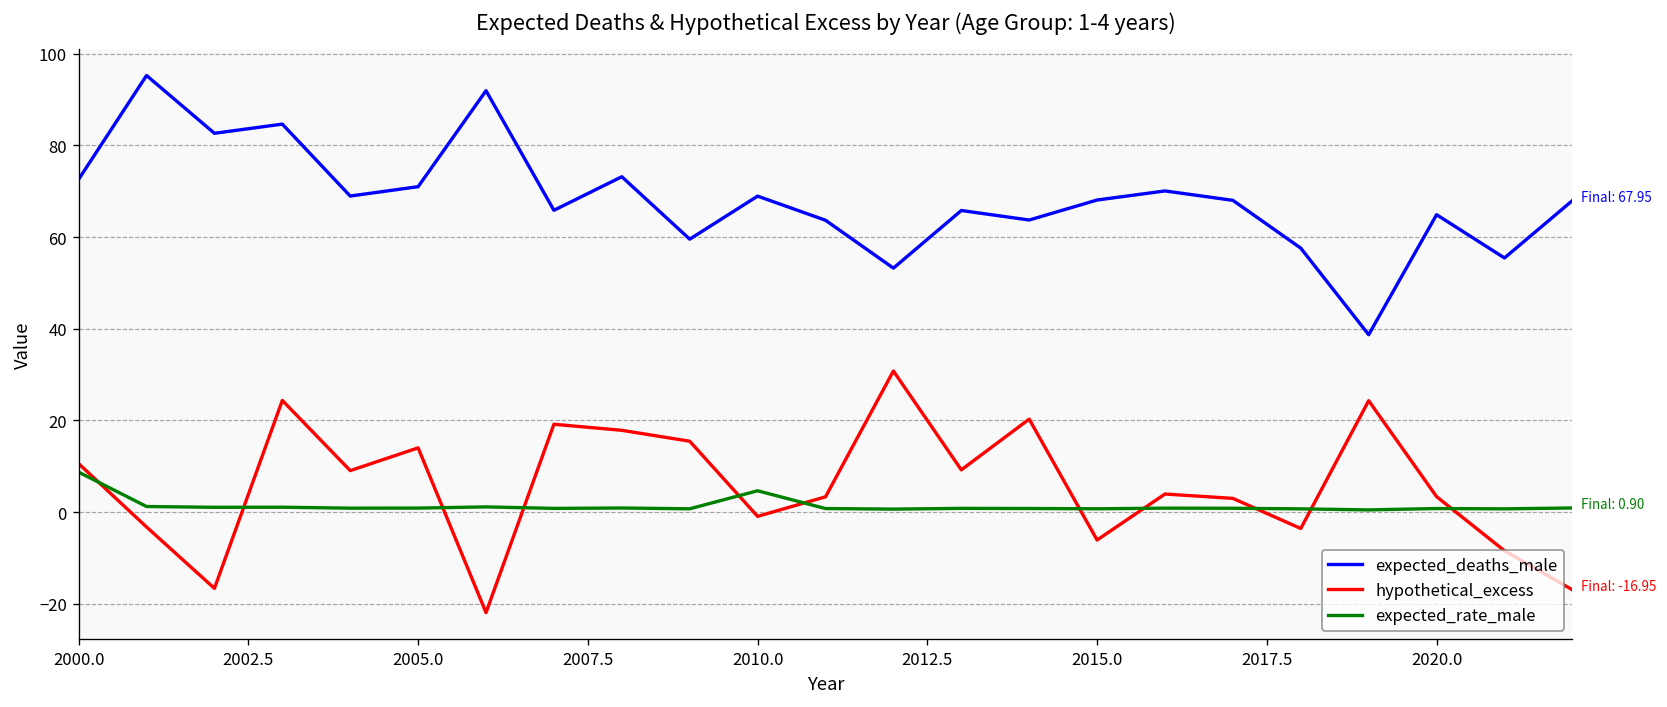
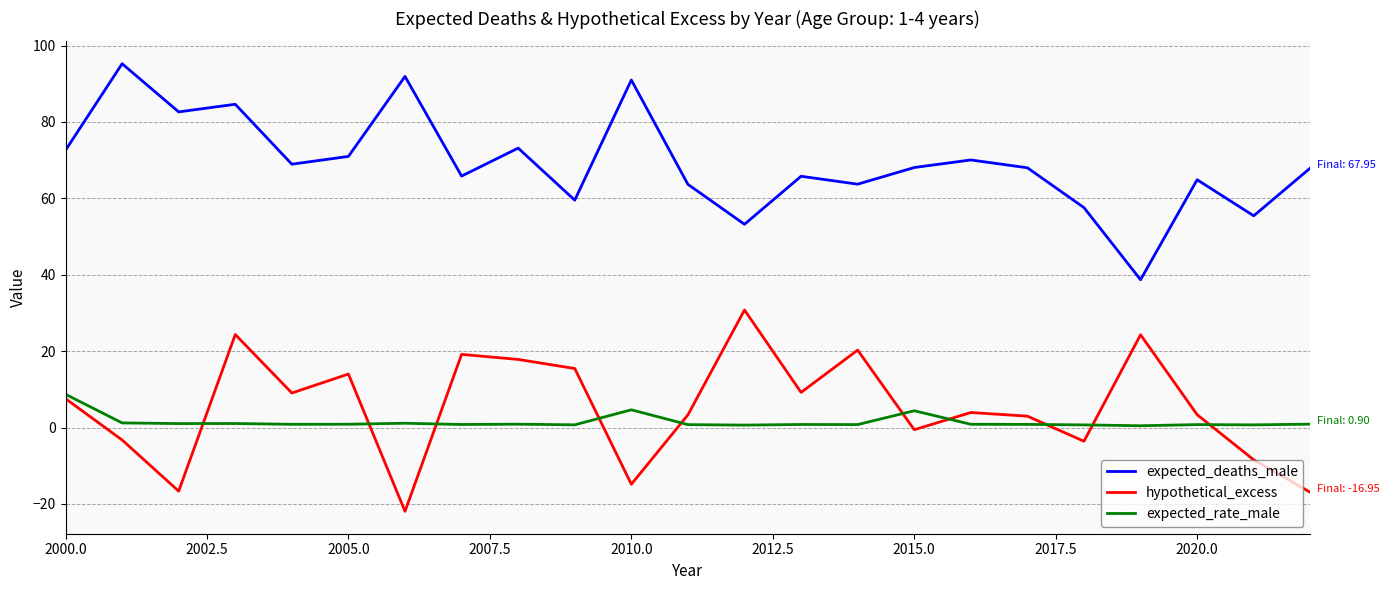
hypothetical_excess, 2000.0: 11 -> 8
expected_deaths_male, 2010.0: 69 -> 91
hypothetical_excess, 2010.0: -1 -> -15
hypothetical_excess, 2015.0: -6 -> -1
expected_rate_male, 2015.0: 1 -> 4
